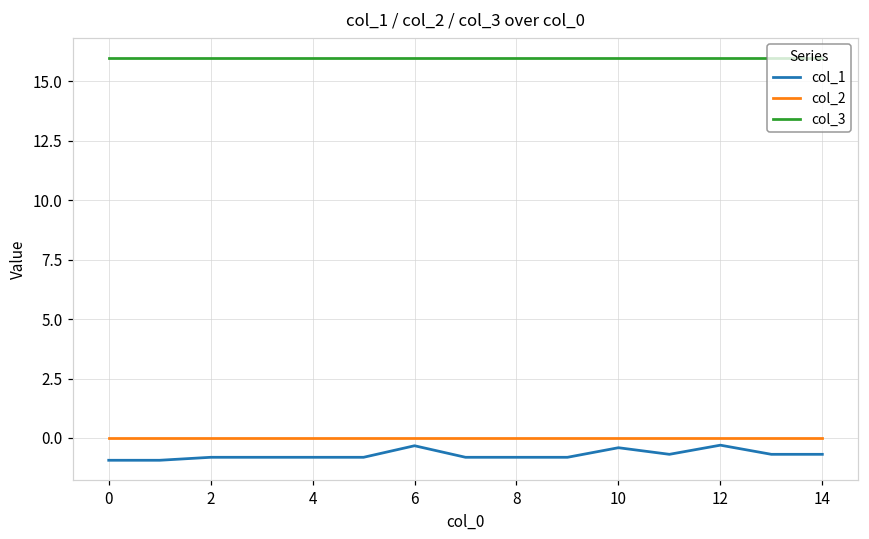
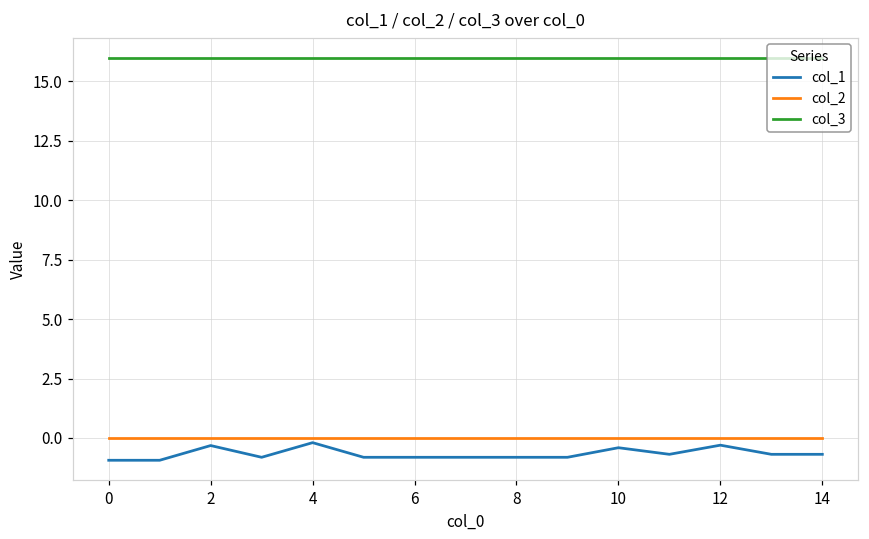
col_1, 2: -0.8 -> -0.3
col_1, 4: -0.8 -> -0.2
col_1, 6: -0.3 -> -0.8
